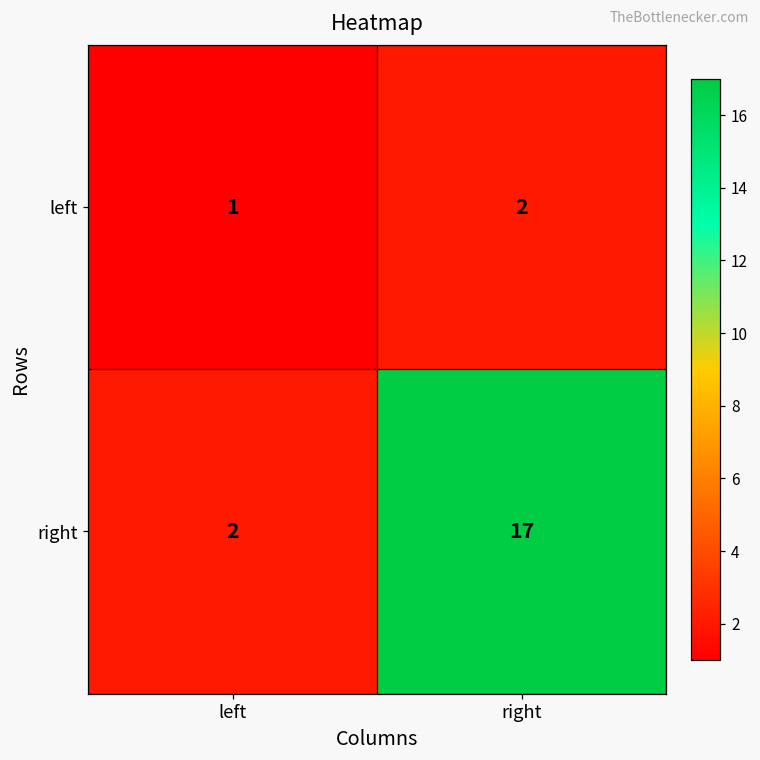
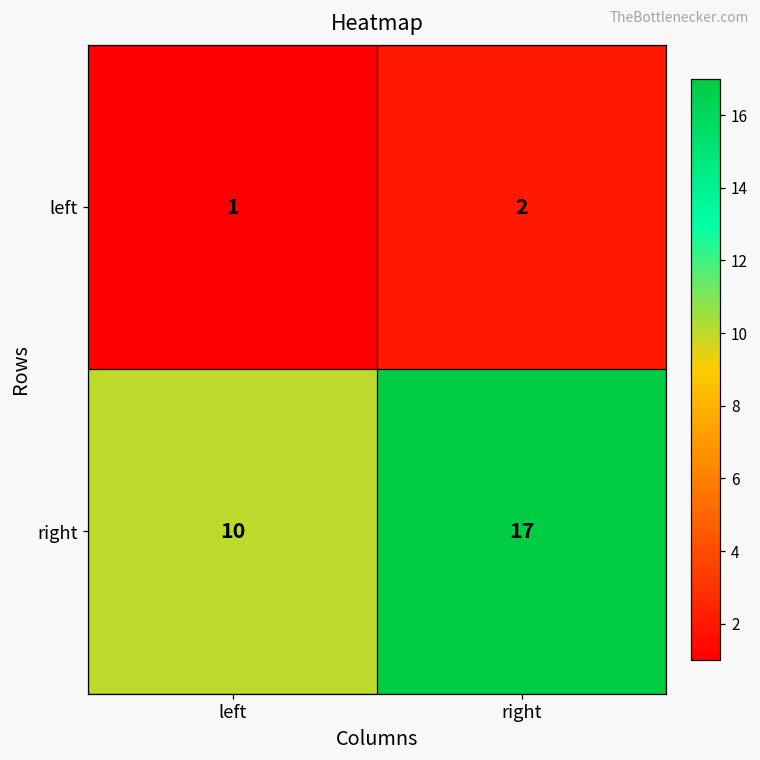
right, left: 2 -> 10
